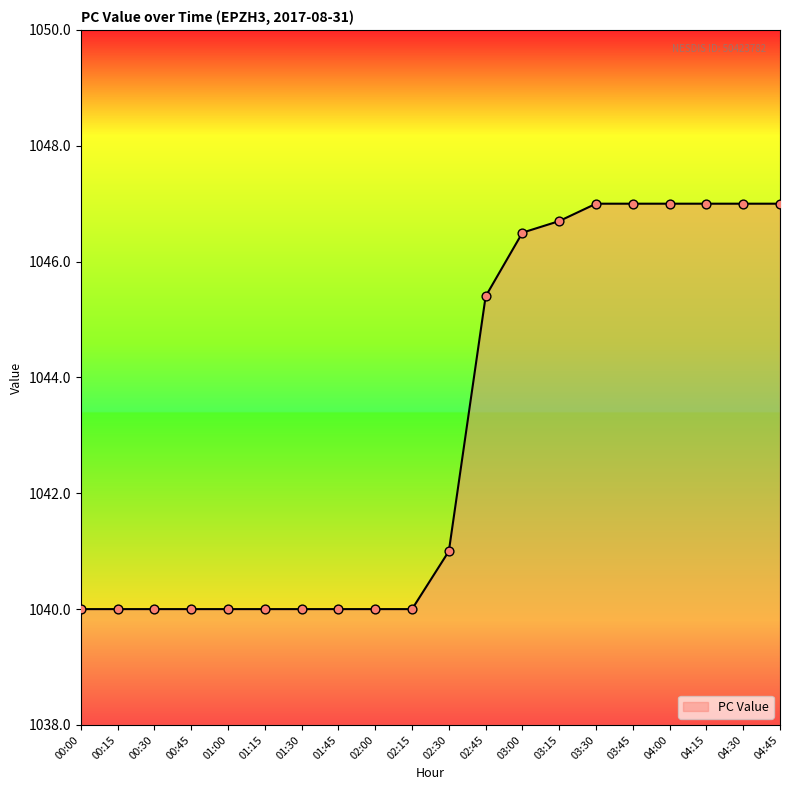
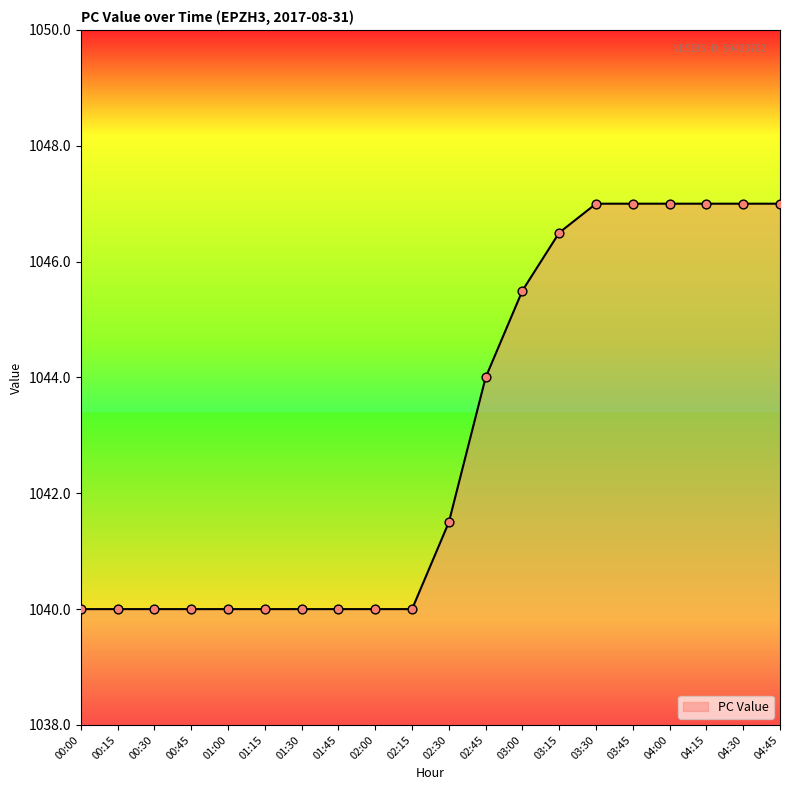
02:30: 1041.0 -> 1041.5
02:45: 1045.4 -> 1044.0
03:00: 1046.5 -> 1045.5
03:15: 1046.7 -> 1046.5
